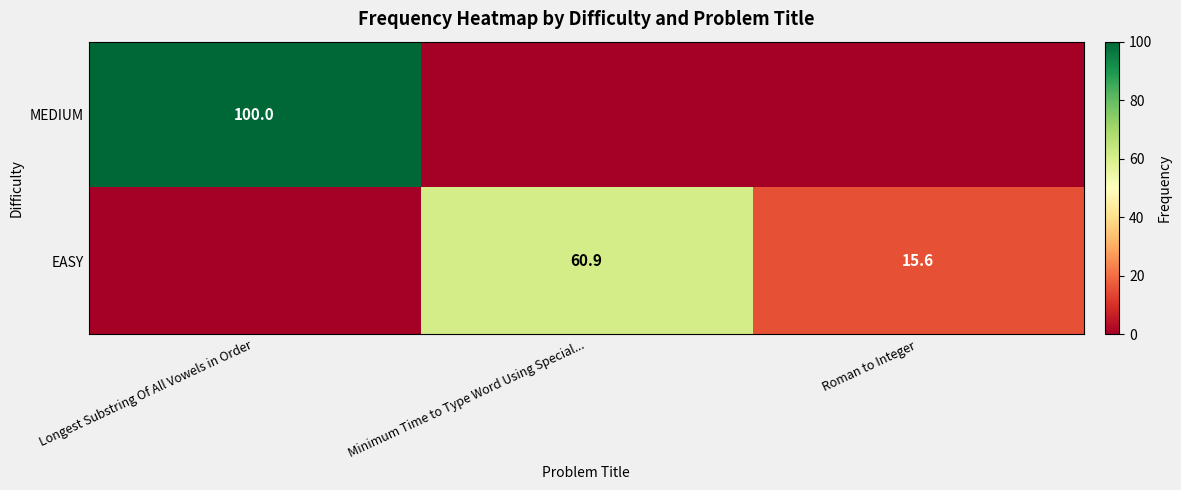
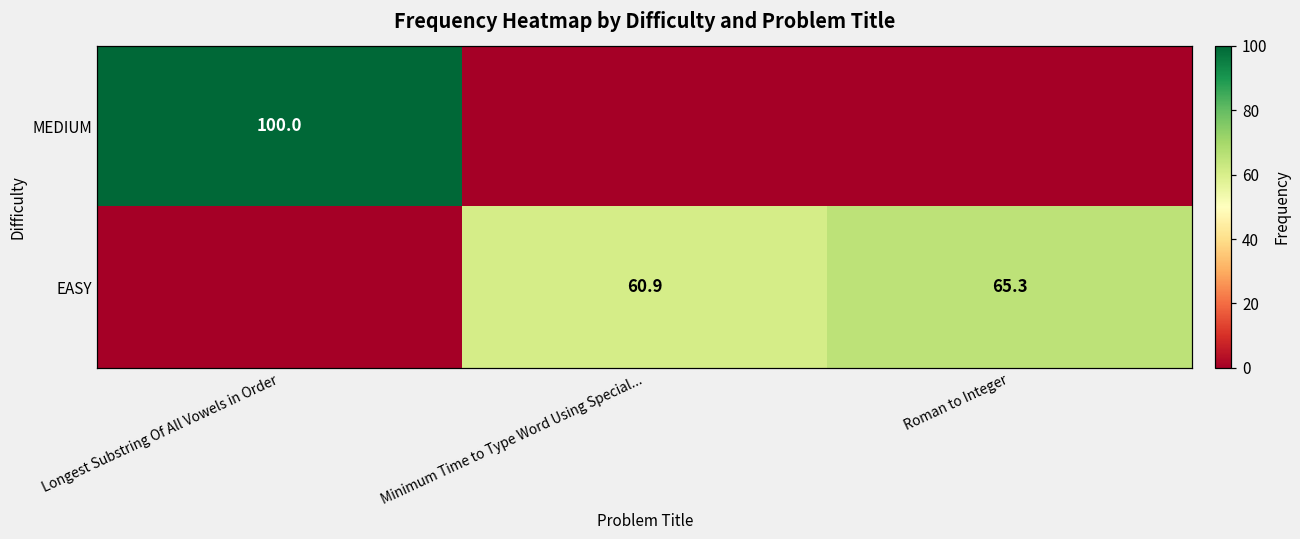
EASY, Roman to Integer: 15.6 -> 65.3
